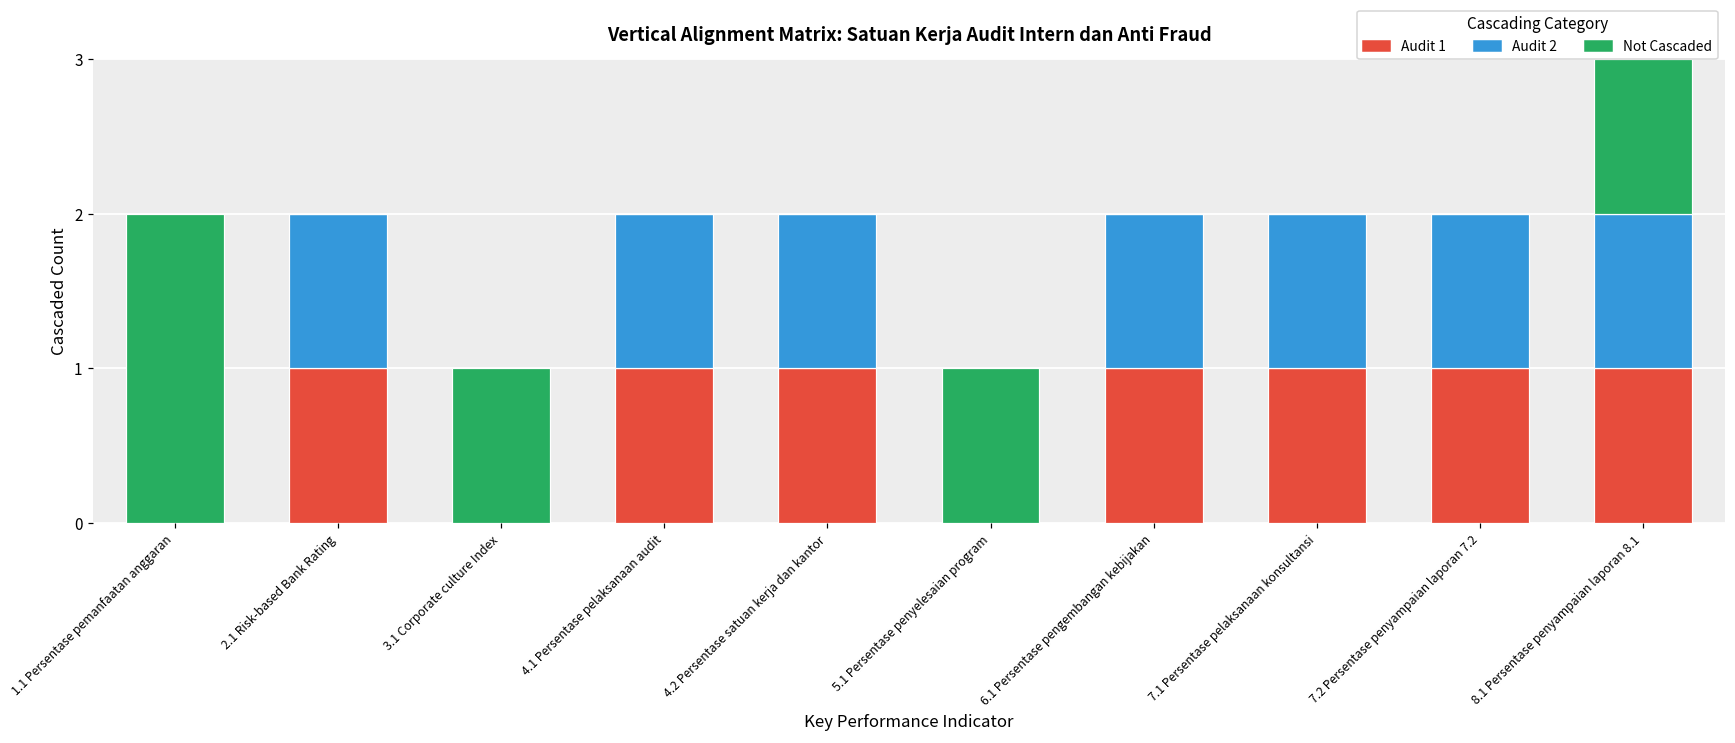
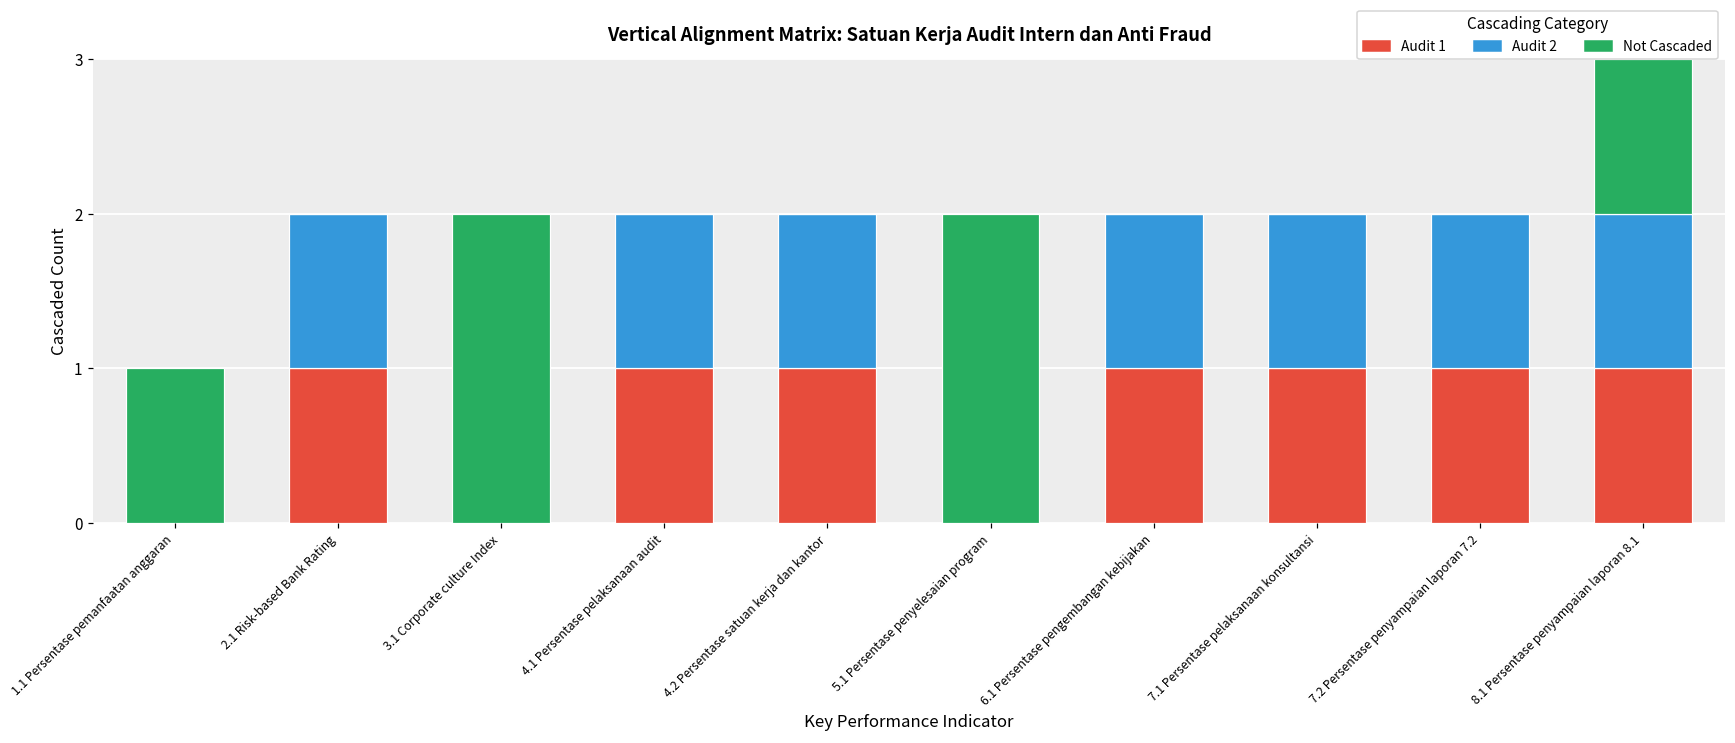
Not Cascaded, 1.1 Persentase pemanfaatan anggaran: 2 -> 1
Not Cascaded, 3.1 Corporate culture Index: 1 -> 2
Not Cascaded, 5.1 Persentase penyelesaian program: 1 -> 2
